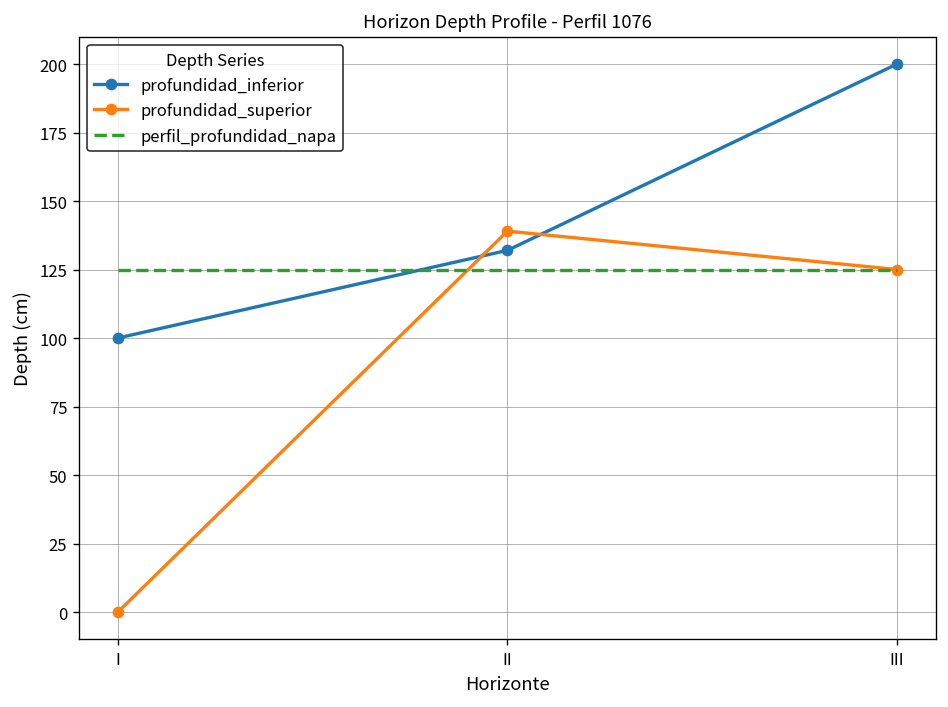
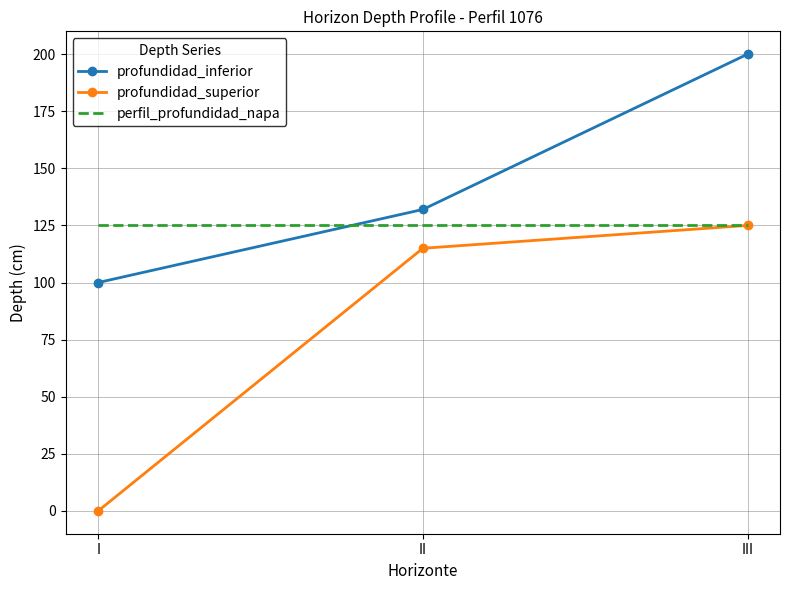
profundidad_superior, II: 139 -> 115
